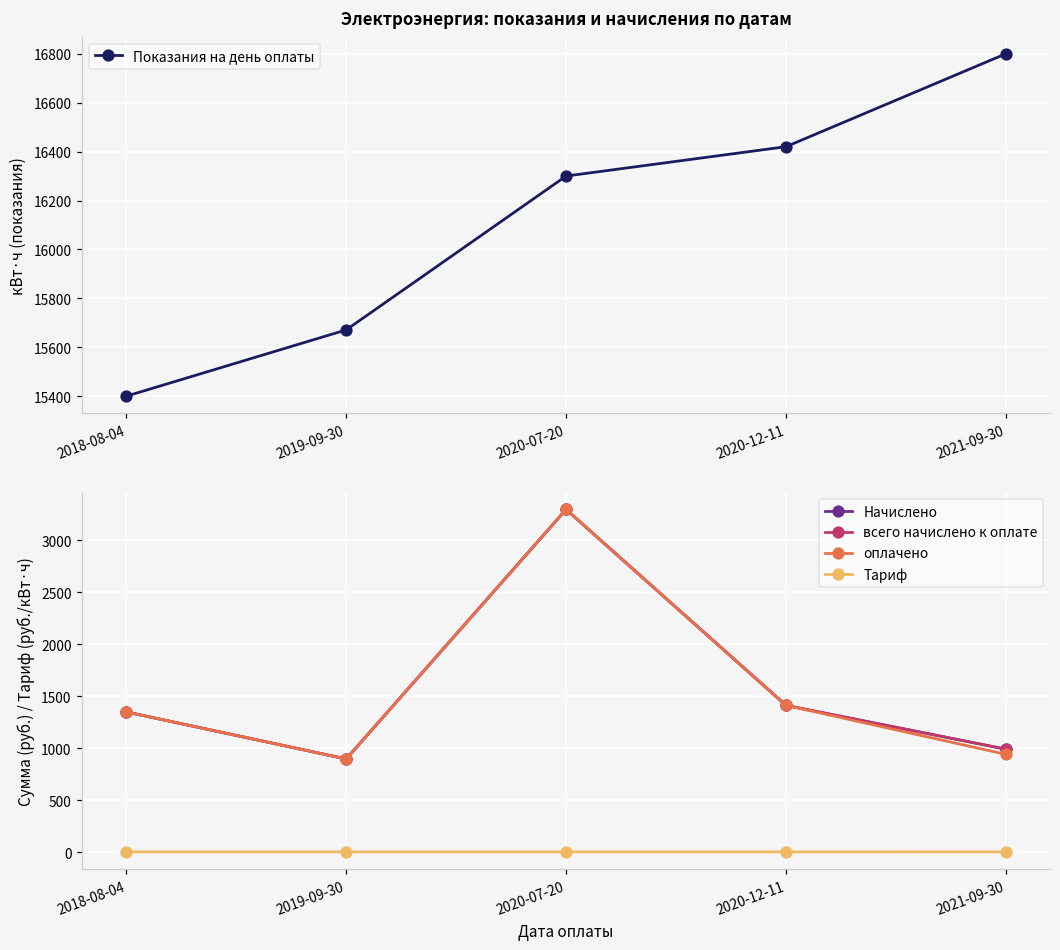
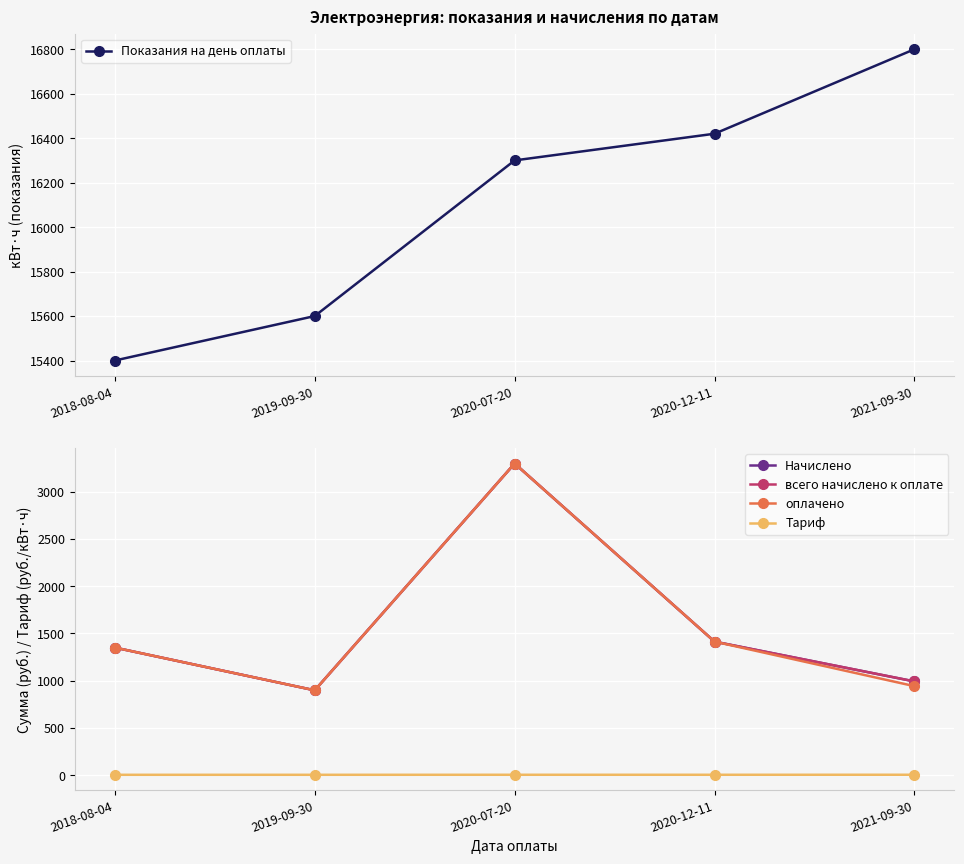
Электроэнергия: показания и начисления по датам, 2019-09-30: 15670 -> 15600
